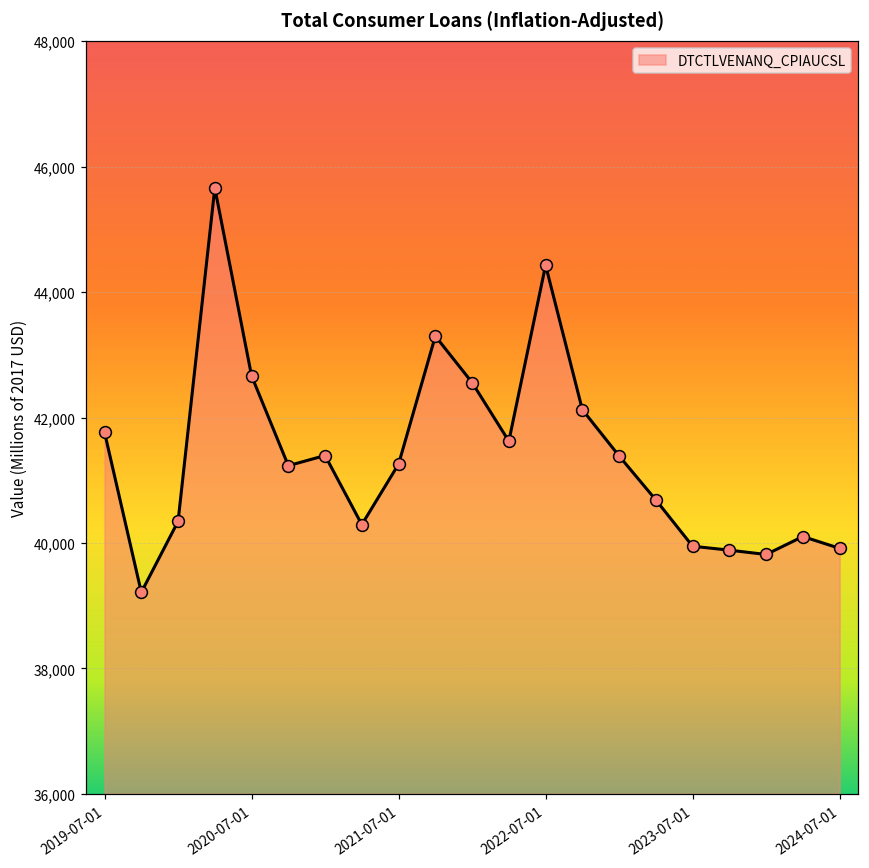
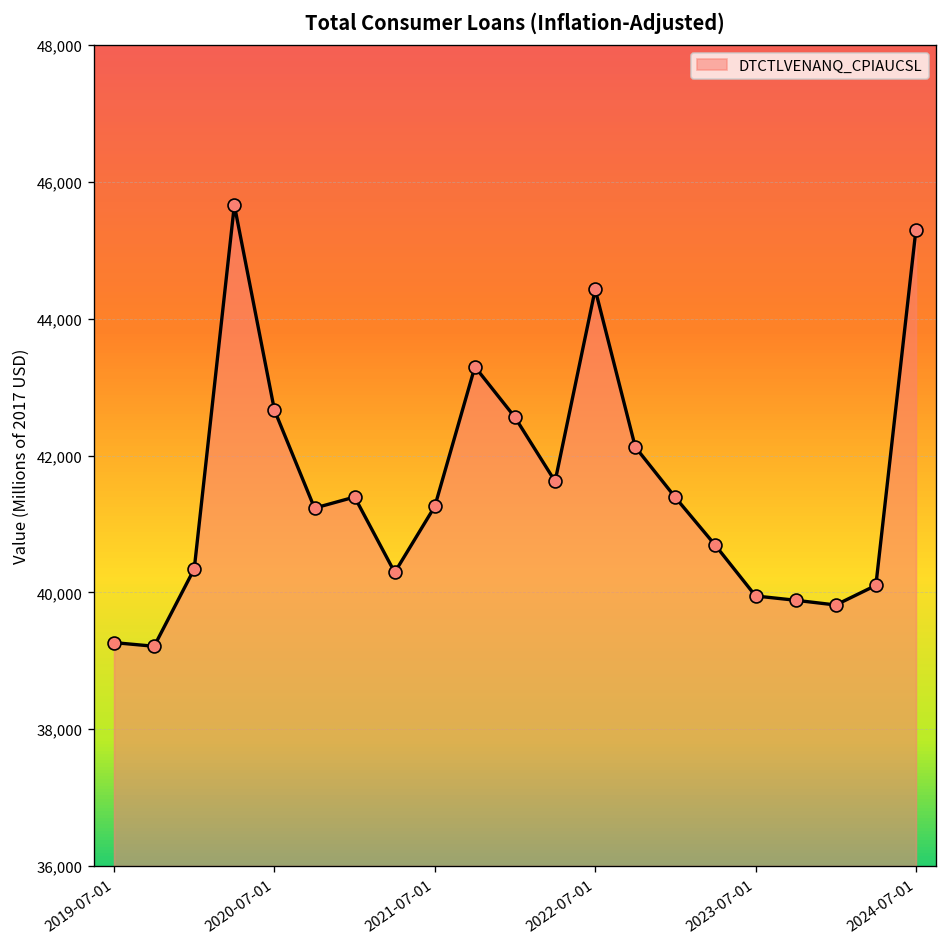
2019-07-01: 41,800 -> 39,300
2024-07-01: 39,900 -> 45,300
